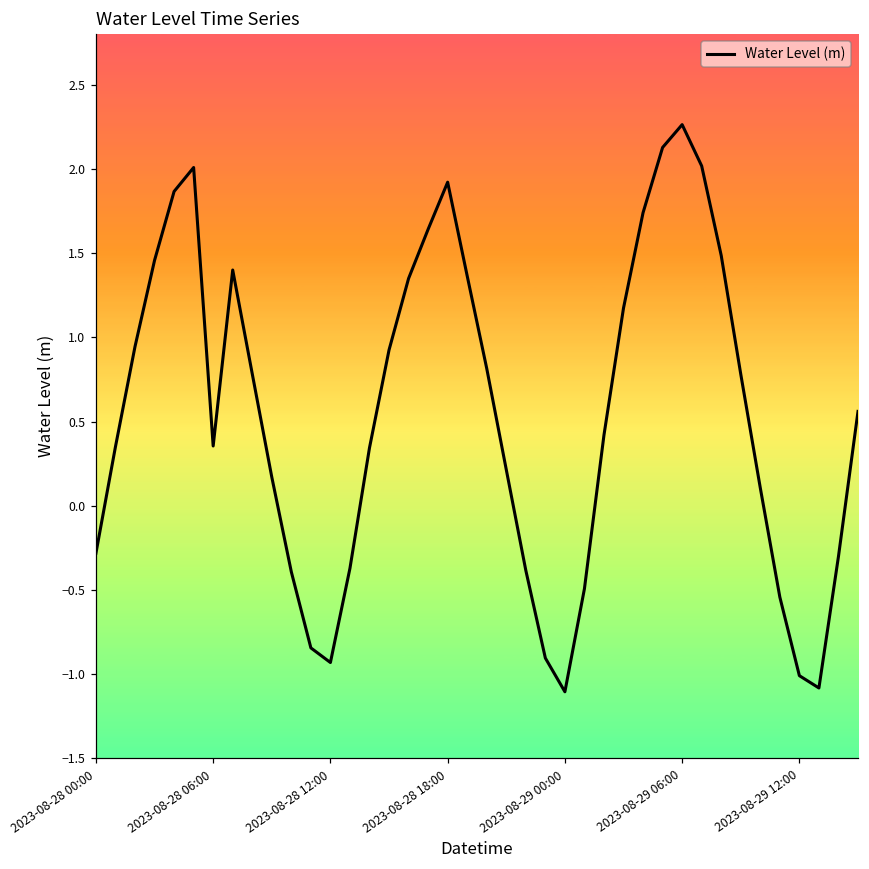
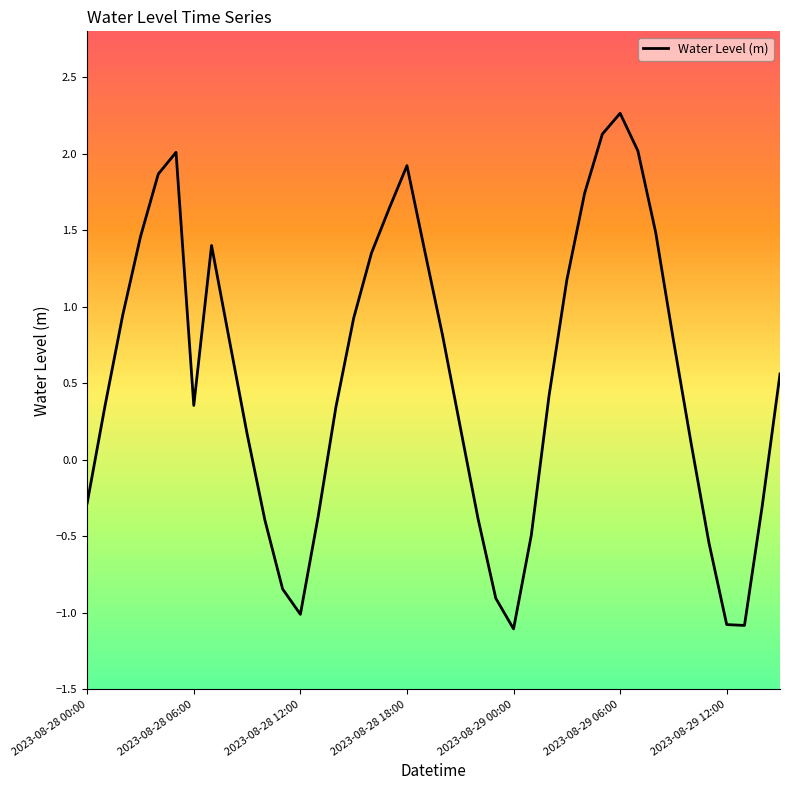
2023-08-28 12:00: -0.93 -> -1.01
2023-08-29 12:00: -1.01 -> -1.08
